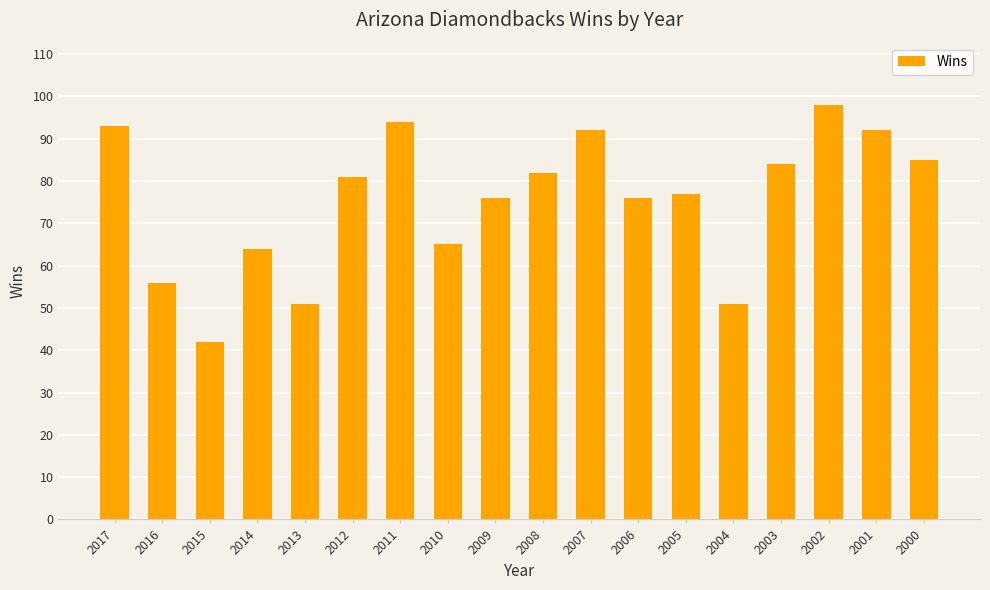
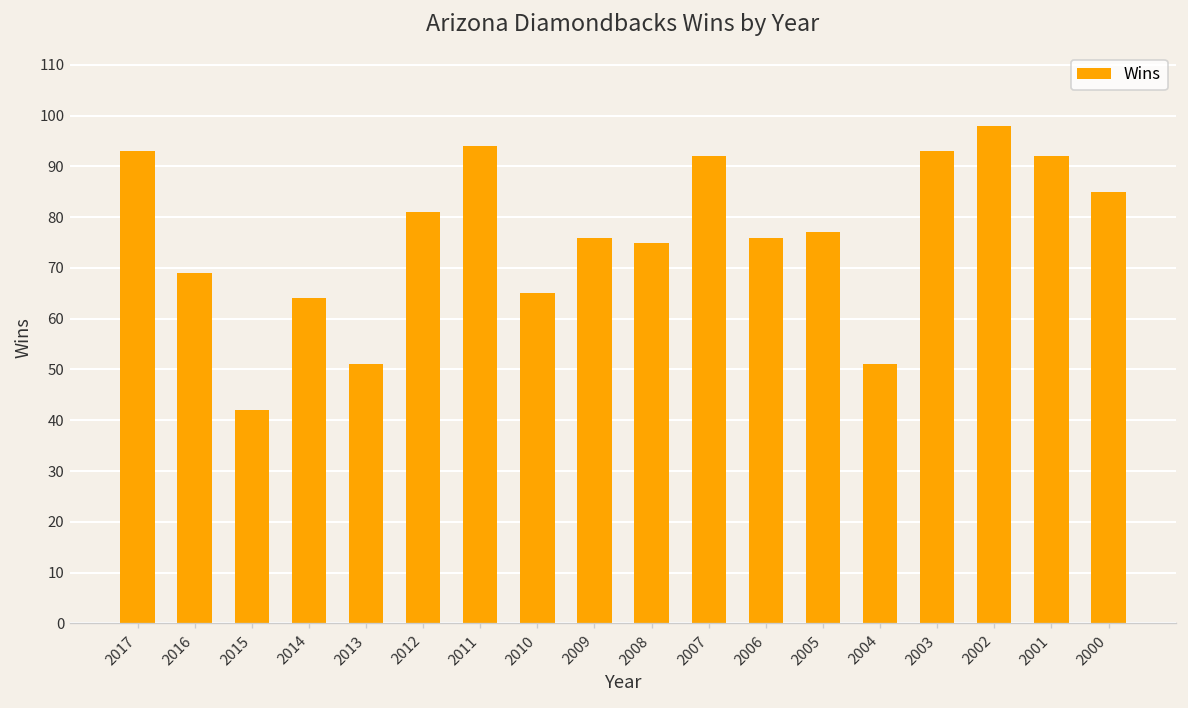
2016: 56 -> 69
2008: 82 -> 75
2003: 84 -> 93
